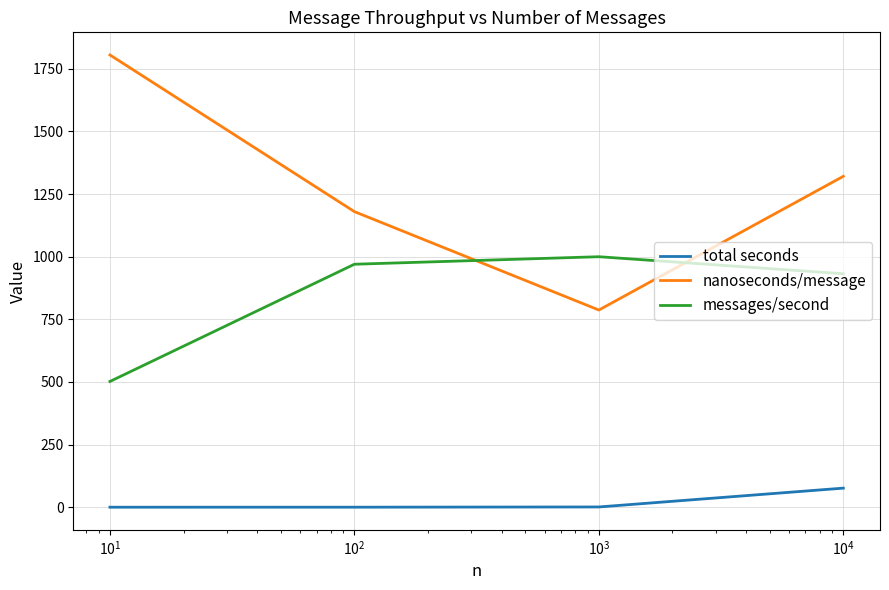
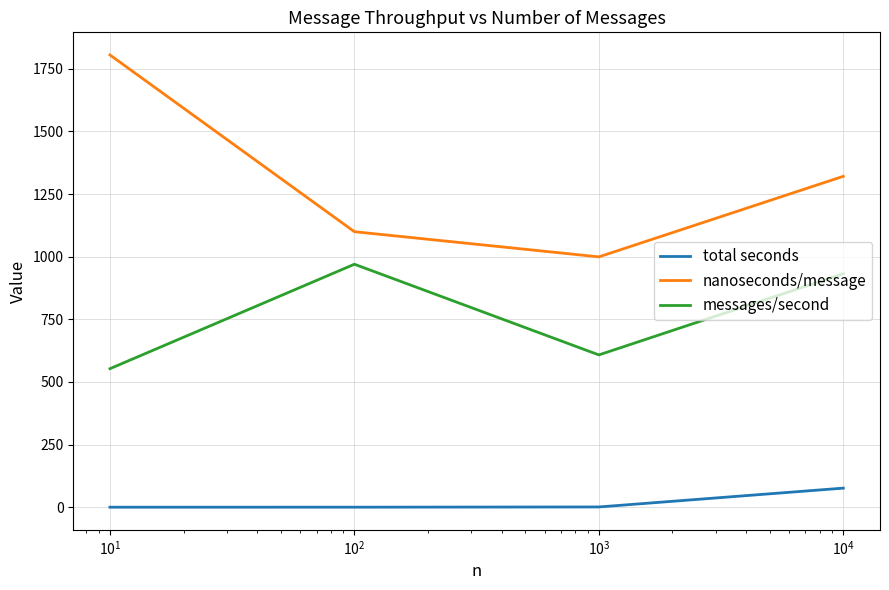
messages/second, 10^1: 500 -> 550
nanoseconds/message, 10^2: 1180 -> 1100
nanoseconds/message, 10^3: 790 -> 1000
messages/second, 10^3: 1000 -> 610
